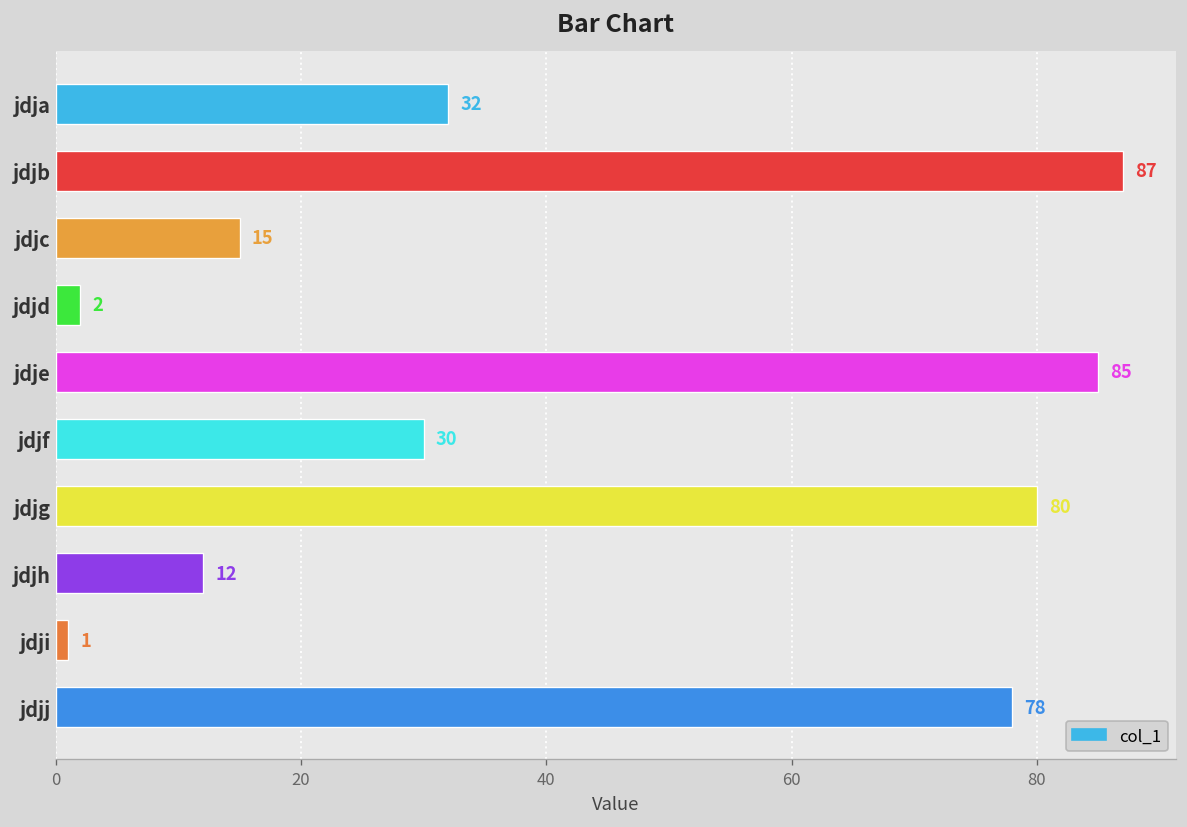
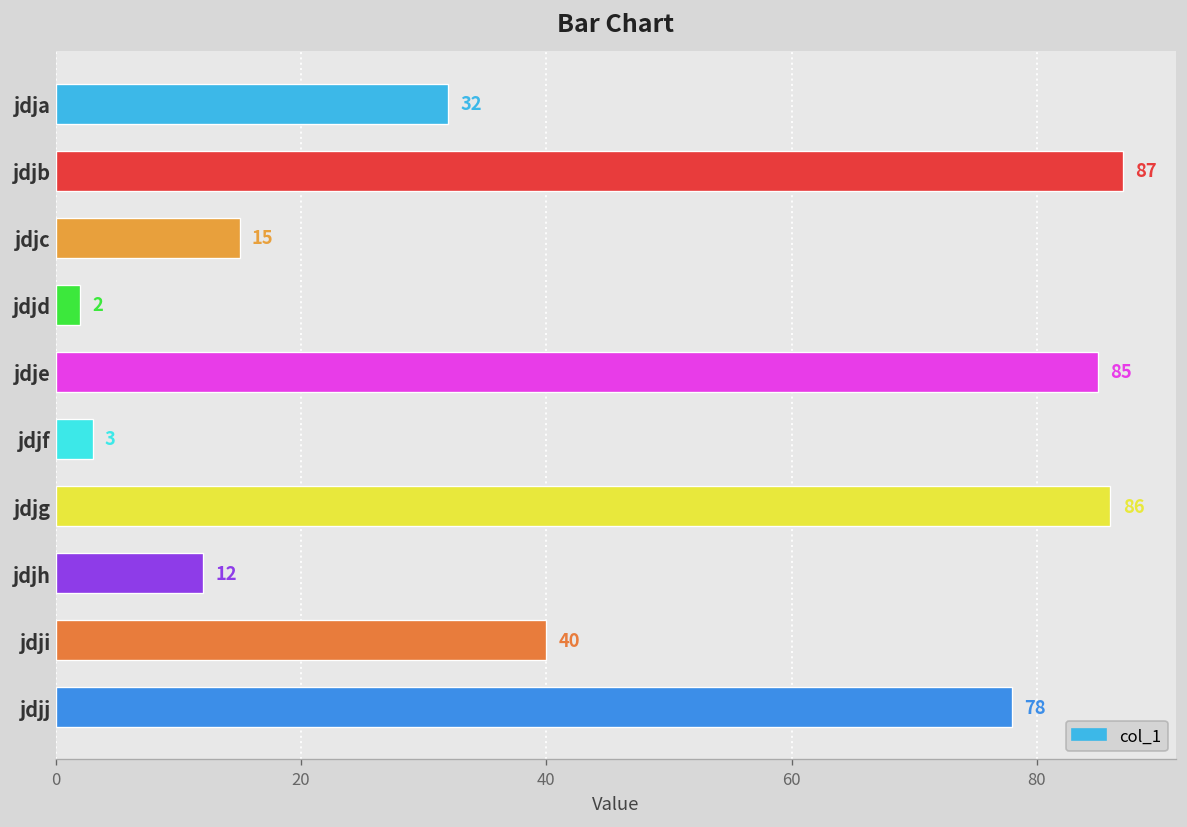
jdjf: 30 -> 3
jdjg: 80 -> 86
jdji: 1 -> 40
